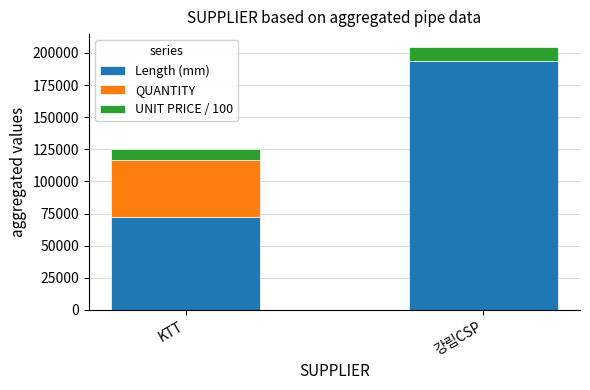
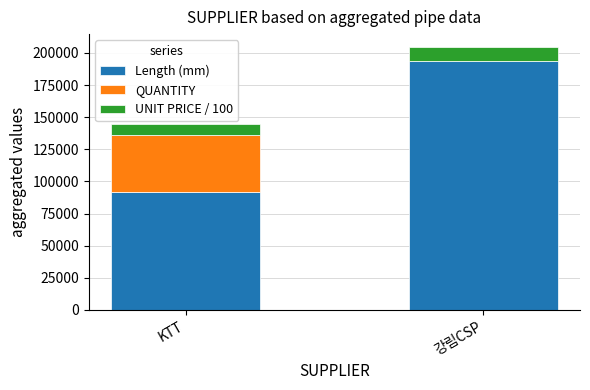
Length (mm), KTT: 72000 -> 92000
